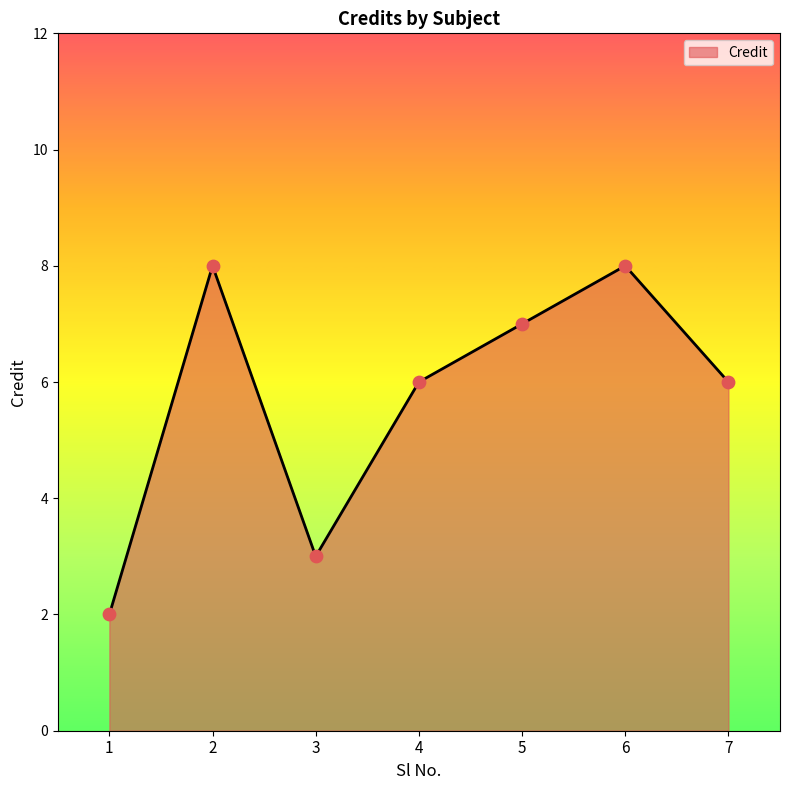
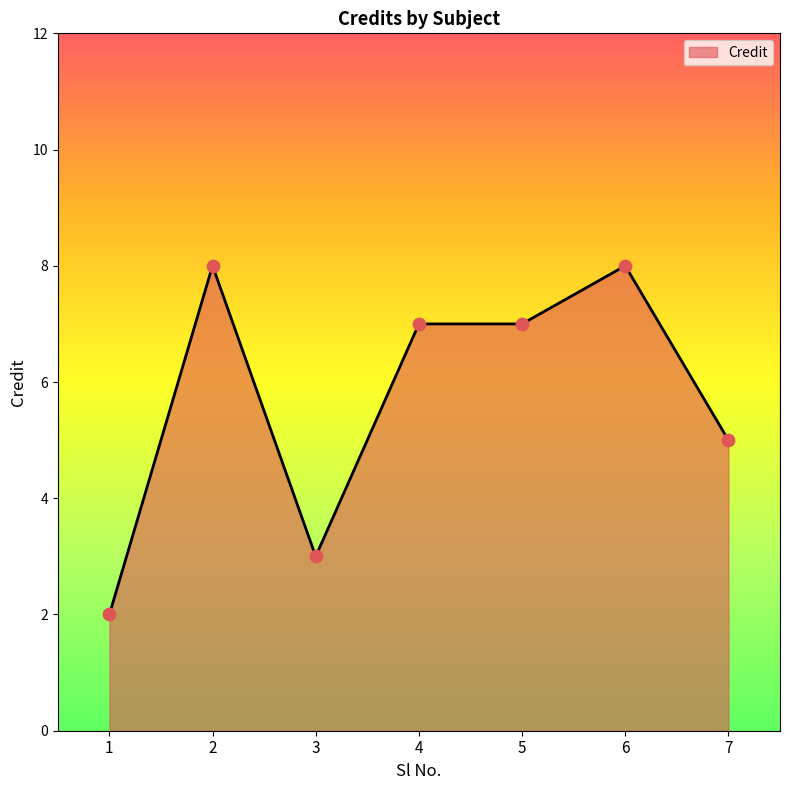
4: 6 -> 7
7: 6 -> 5
